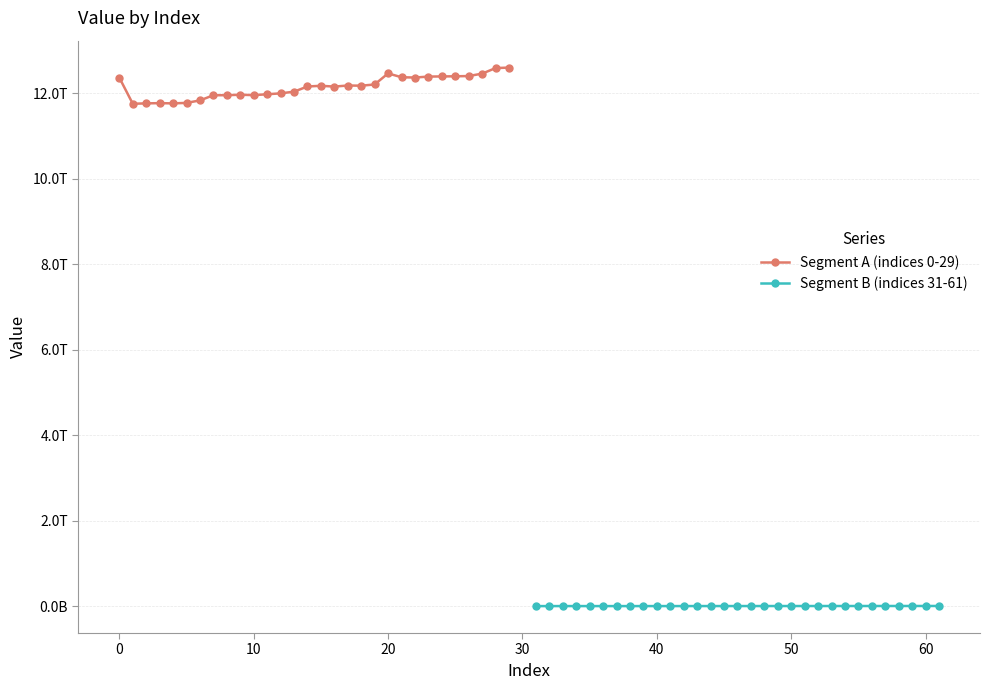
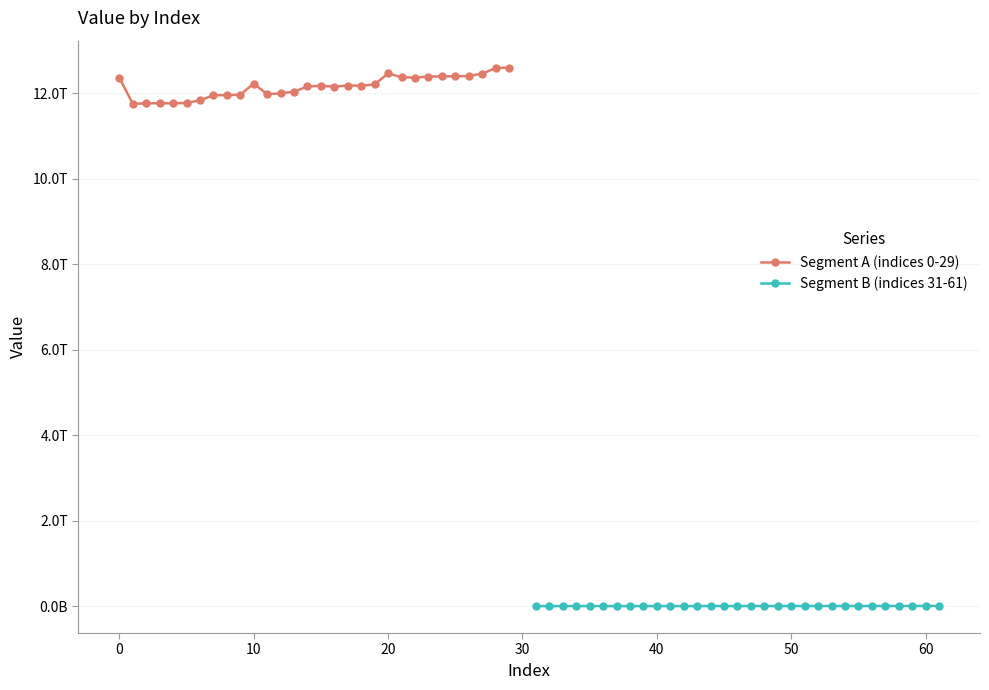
Segment A (indices 0-29), 10: 12.0T -> 12.2T
